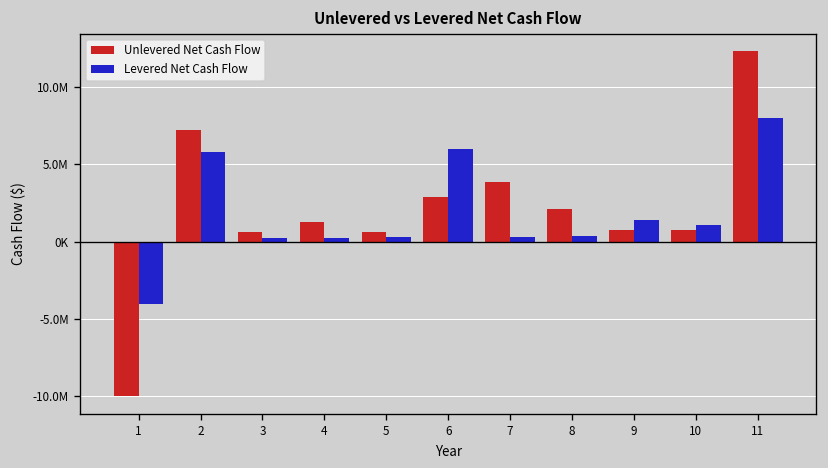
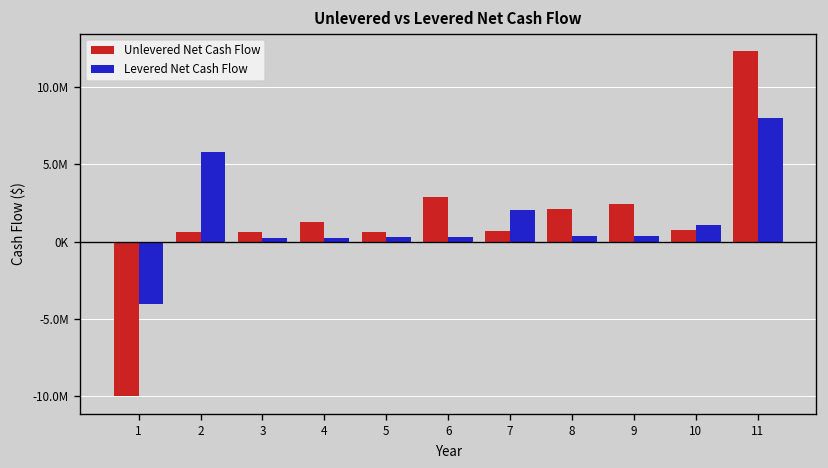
Unlevered Net Cash Flow, 2: 7200000 -> 600000
Levered Net Cash Flow, 6: 6000000 -> 300000
Unlevered Net Cash Flow, 7: 3800000 -> 700000
Levered Net Cash Flow, 7: 300000 -> 2000000
Unlevered Net Cash Flow, 9: 700000 -> 2500000
Levered Net Cash Flow, 9: 1400000 -> 400000
